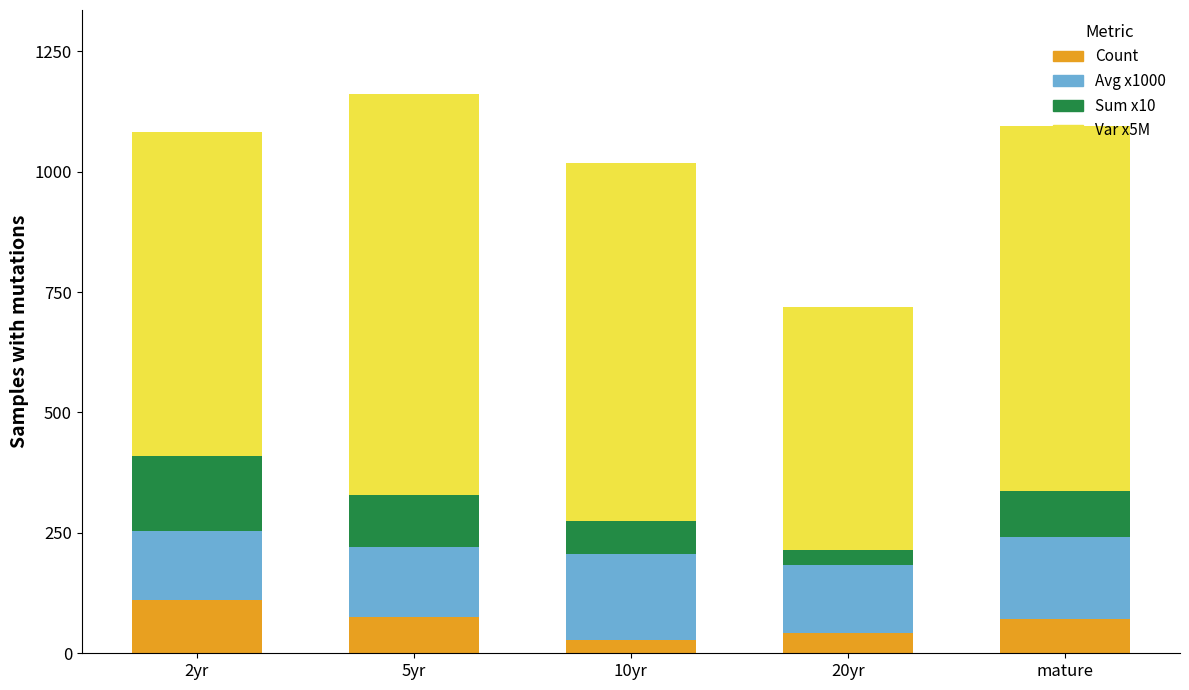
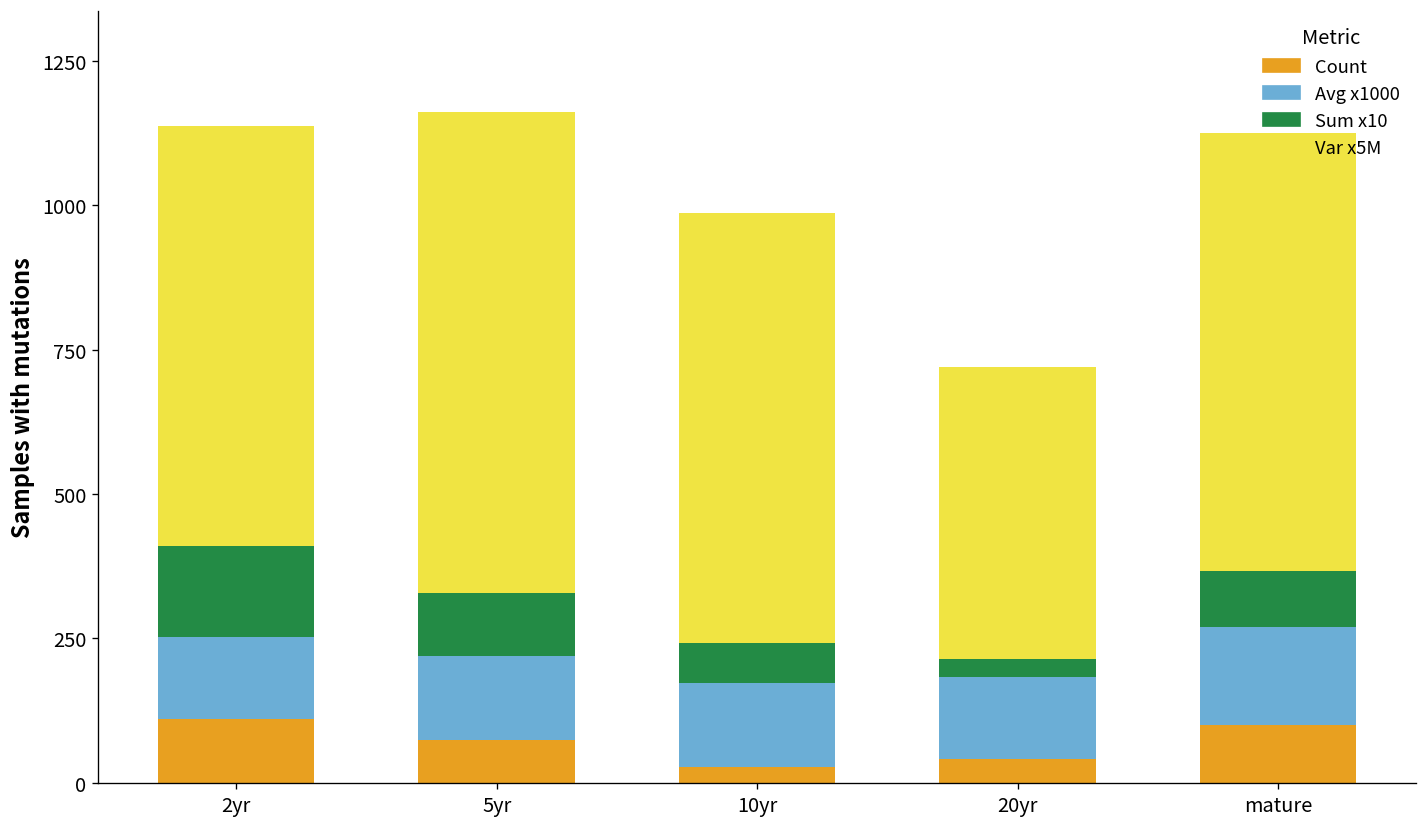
Var x5M, 2yr: 670 -> 730
Avg x1000, 10yr: 180 -> 150
Count, mature: 70 -> 100
